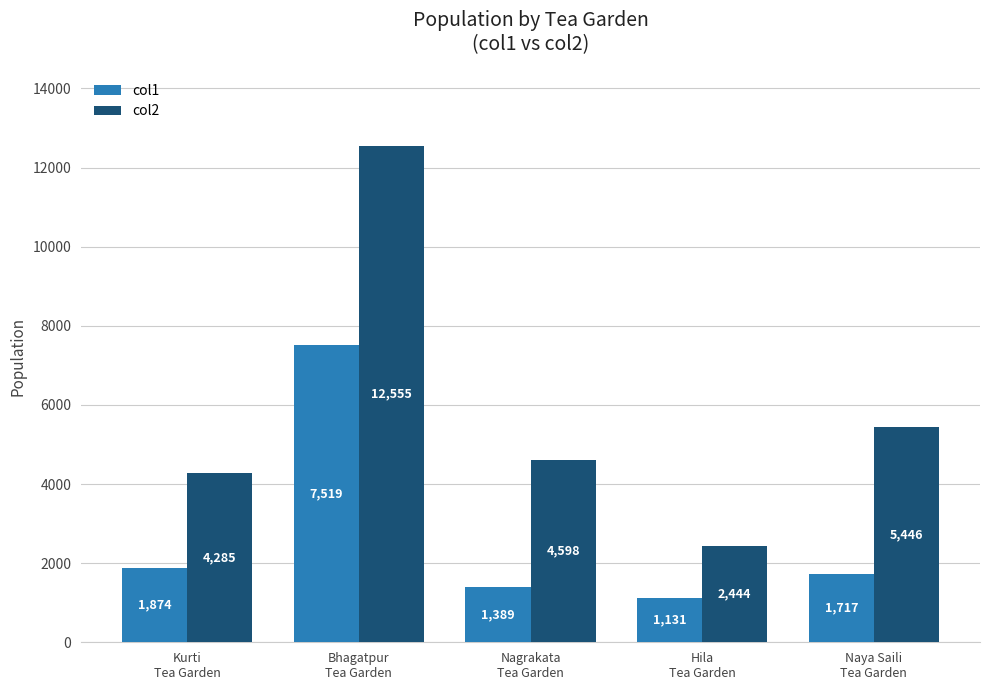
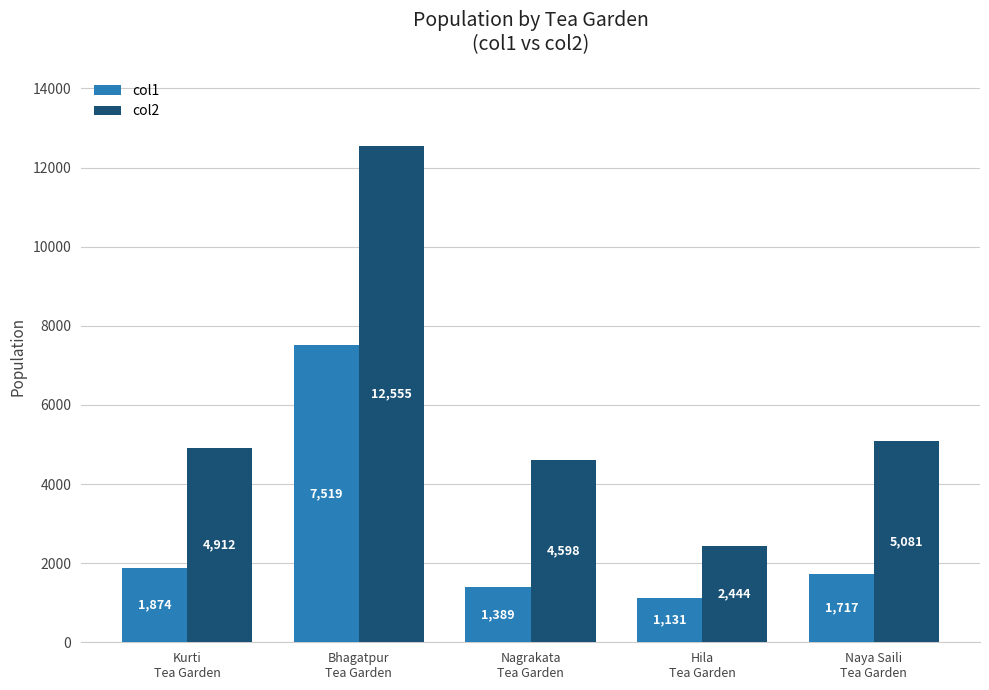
col2, Kurti Tea Garden: 4,285 -> 4,912
col2, Naya Saili Tea Garden: 5,446 -> 5,081
